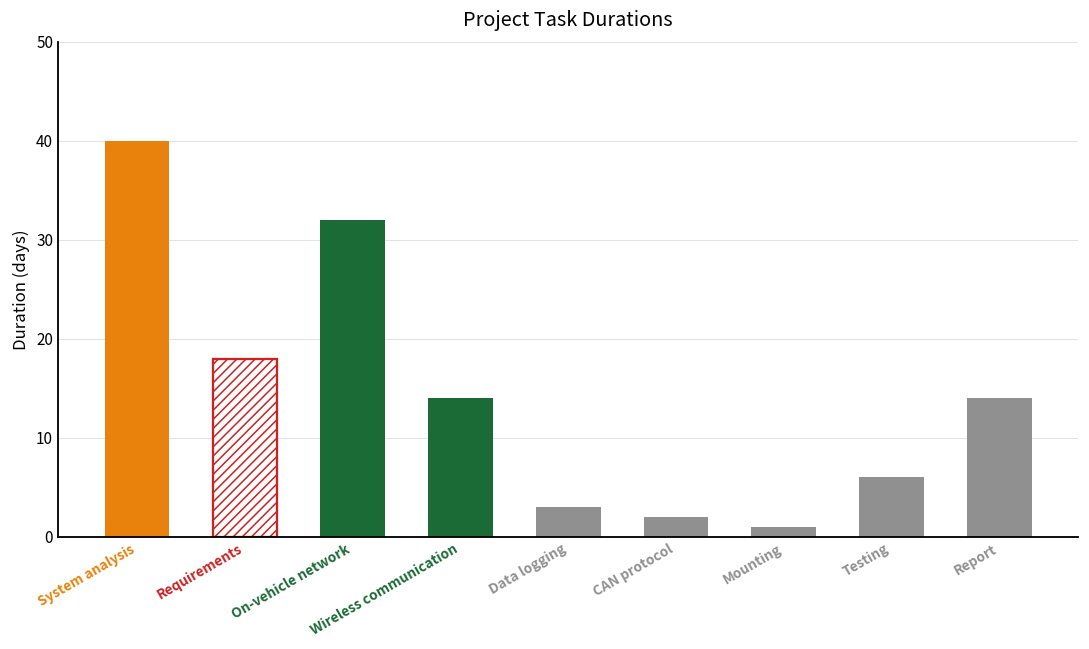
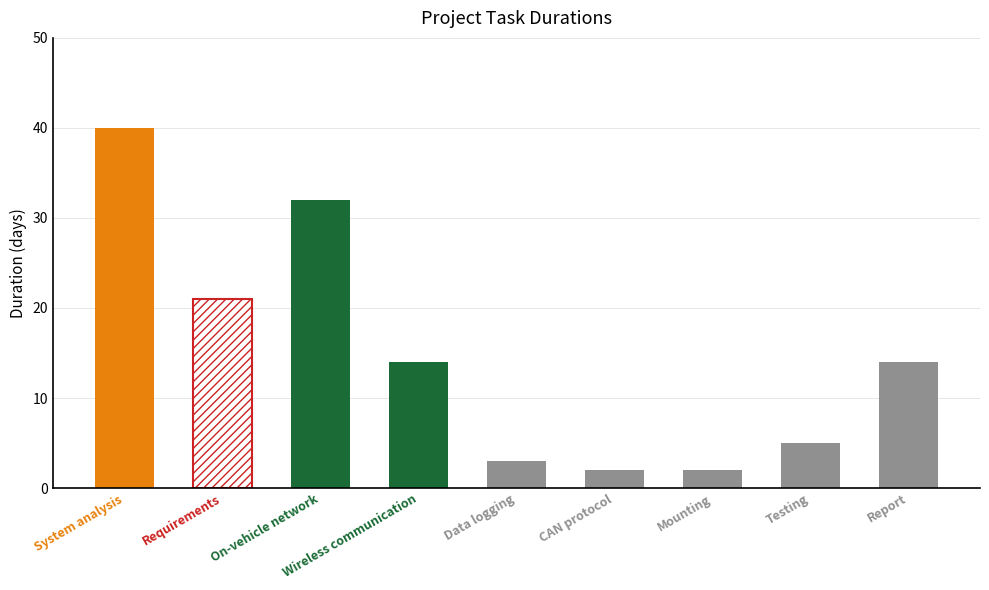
Requirements: 18 -> 21
Mounting: 1 -> 2
Testing: 6 -> 5
